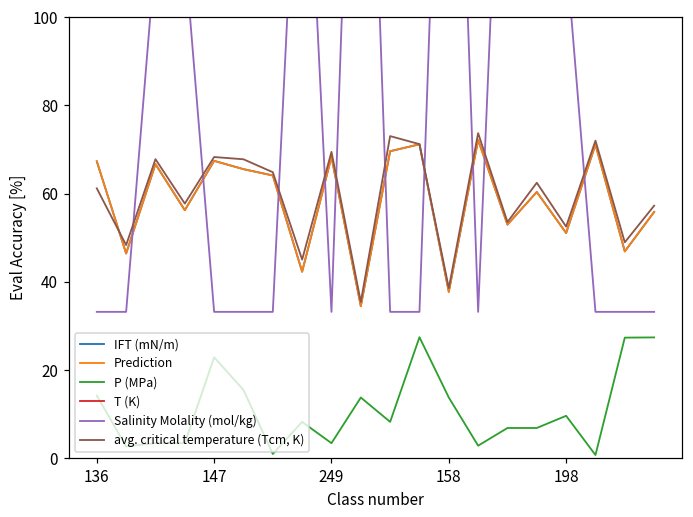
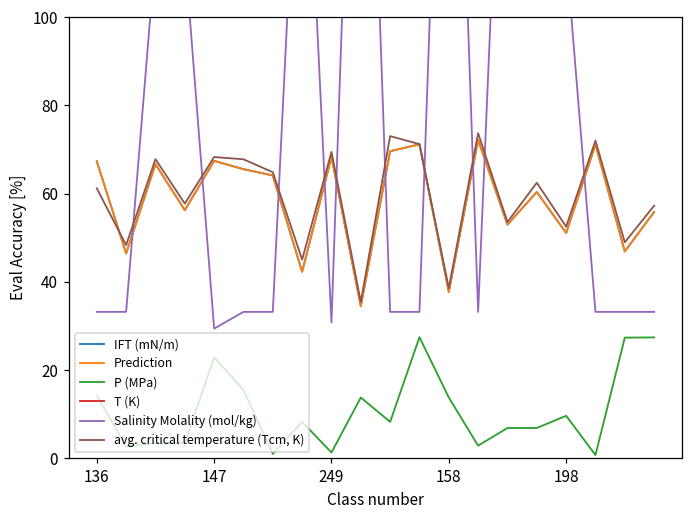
Salinity Molality (mol/kg), 147: 33 -> 29
P (MPa), 249: 3 -> 1
Salinity Molality (mol/kg), 249: 33 -> 31
